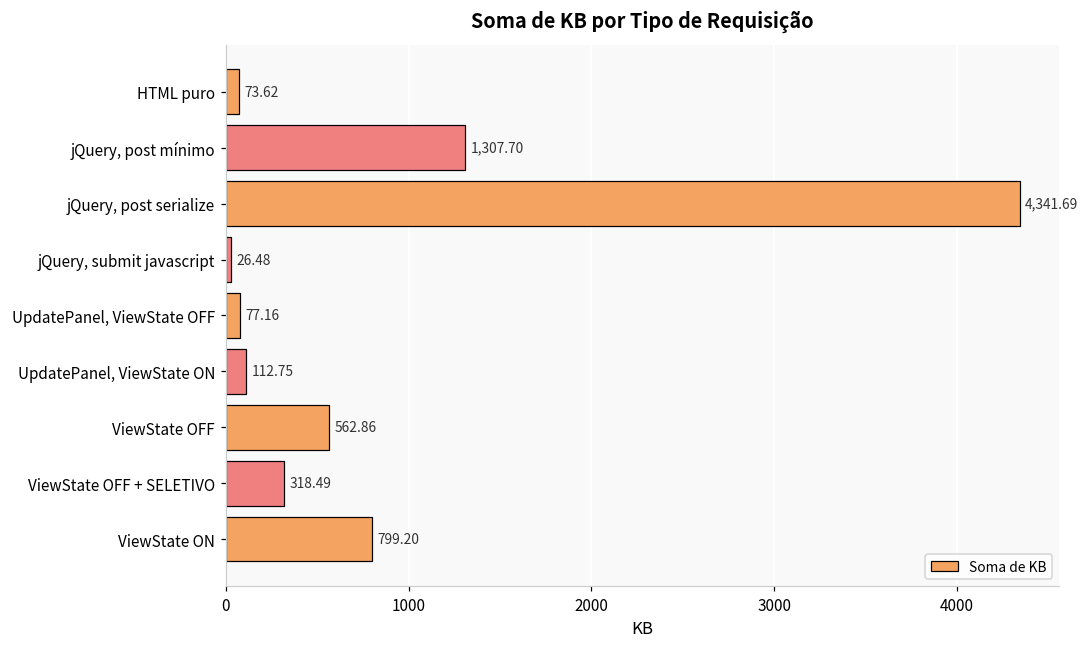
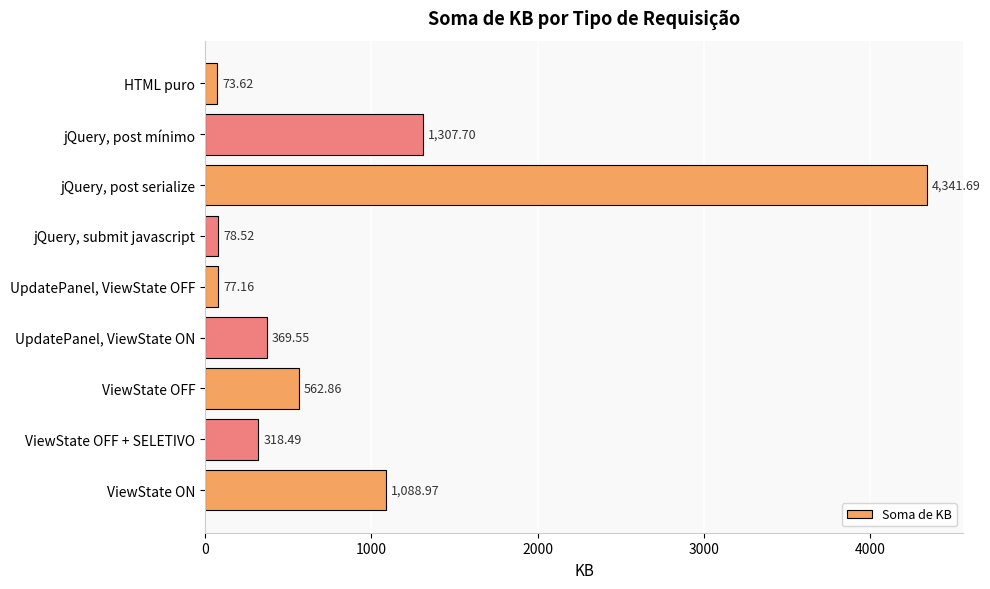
jQuery, submit javascript: 26.48 -> 78.52
UpdatePanel, ViewState ON: 112.75 -> 369.55
ViewState ON: 799.20 -> 1,088.97
